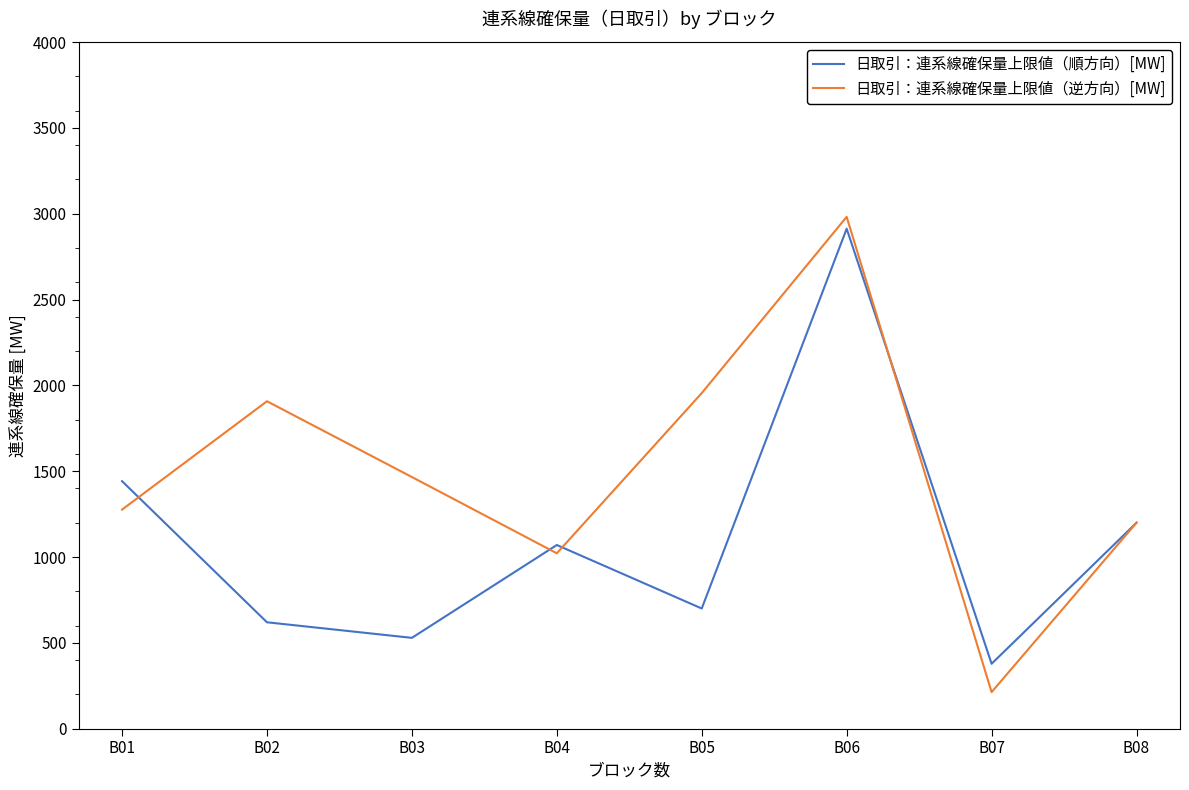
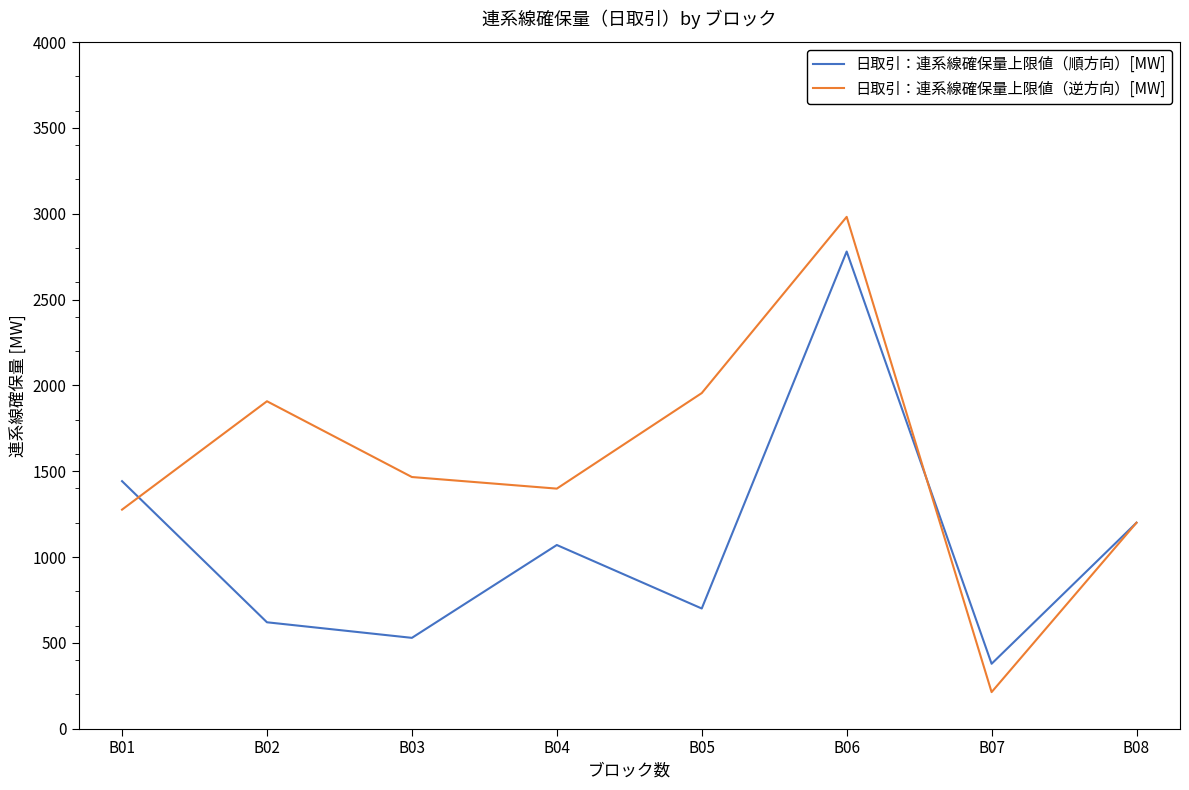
日取引：連系線確保量上限値（逆方向）[MW], B04: 1020 -> 1400
日取引：連系線確保量上限値（順方向）[MW], B06: 2910 -> 2780
